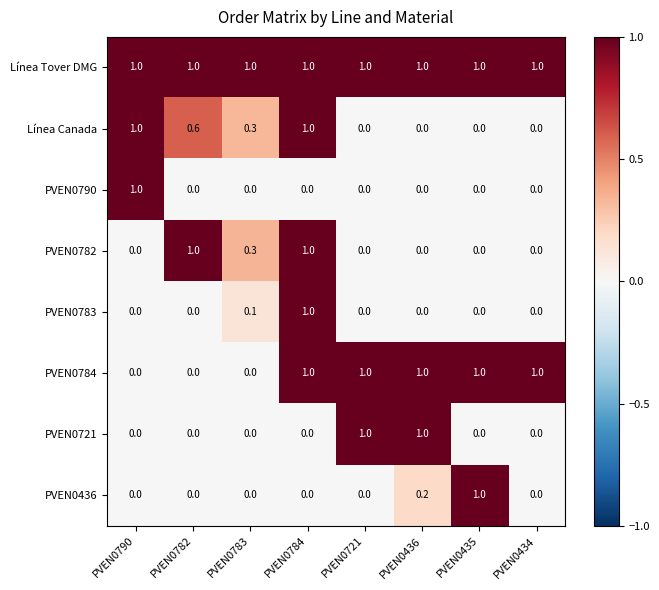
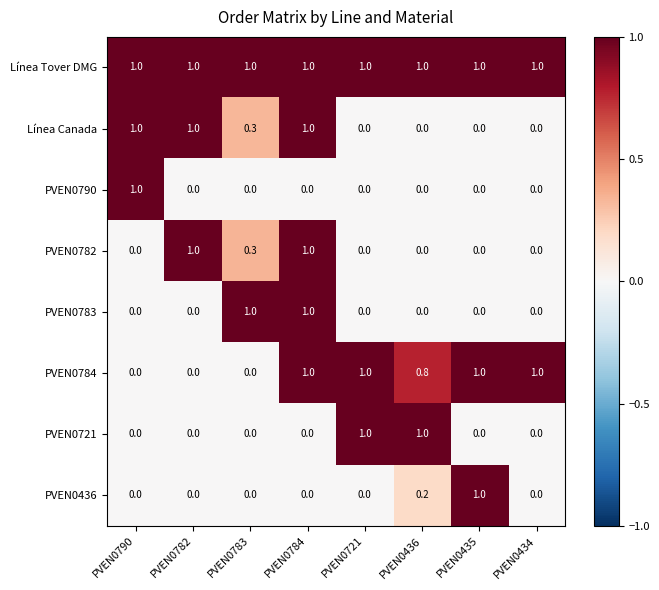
Línea Canada, PVEN0782: 0.6 -> 1.0
PVEN0783, PVEN0783: 0.1 -> 1.0
PVEN0784, PVEN0436: 1.0 -> 0.8
